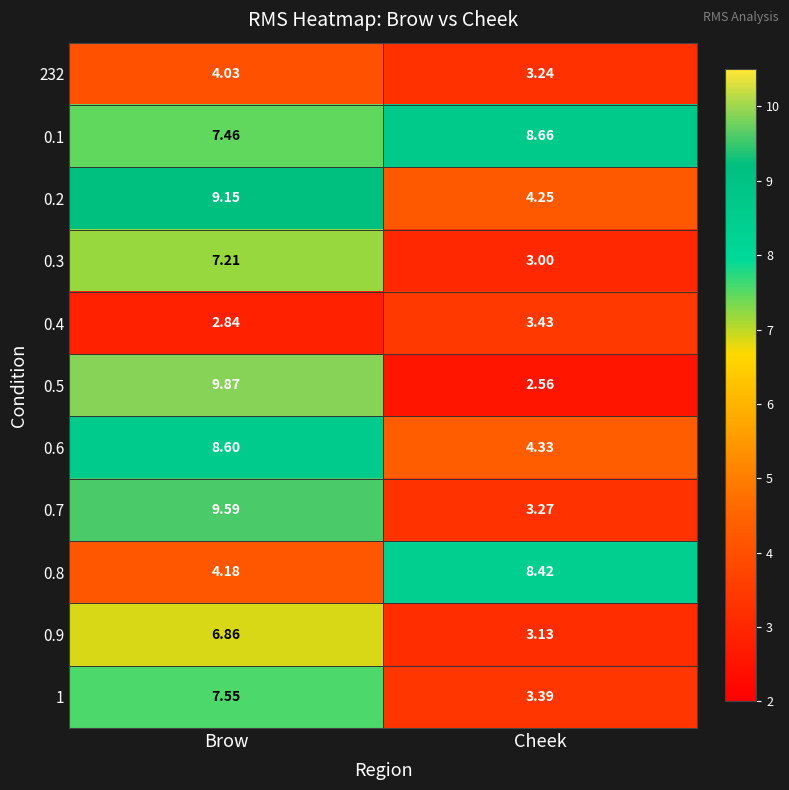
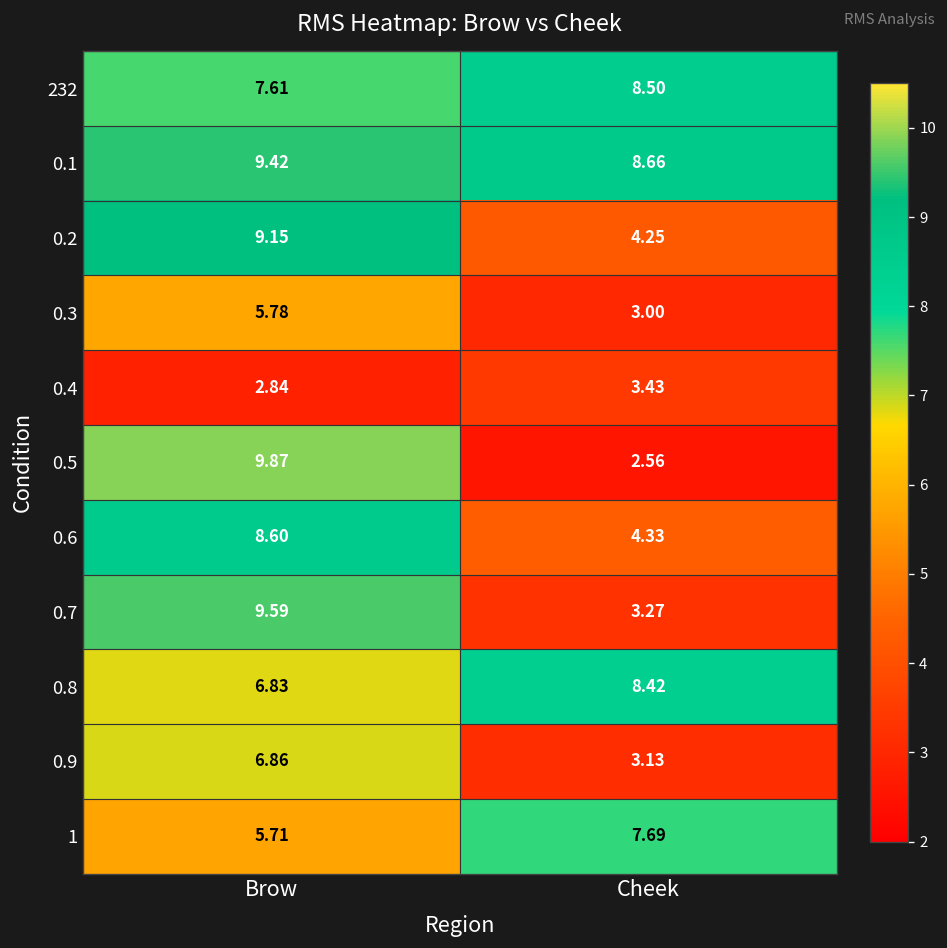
232, Brow: 4.03 -> 7.61
232, Cheek: 3.24 -> 8.50
0.1, Brow: 7.46 -> 9.42
0.3, Brow: 7.21 -> 5.78
0.8, Brow: 4.18 -> 6.83
1, Brow: 7.55 -> 5.71
1, Cheek: 3.39 -> 7.69
